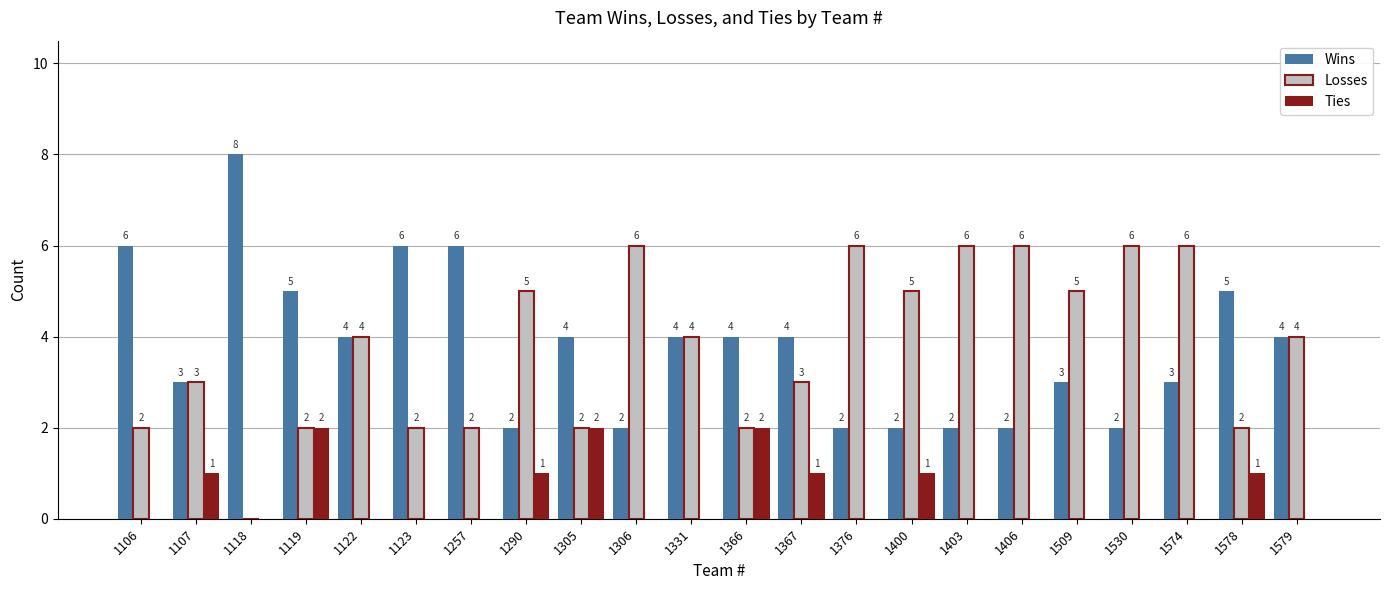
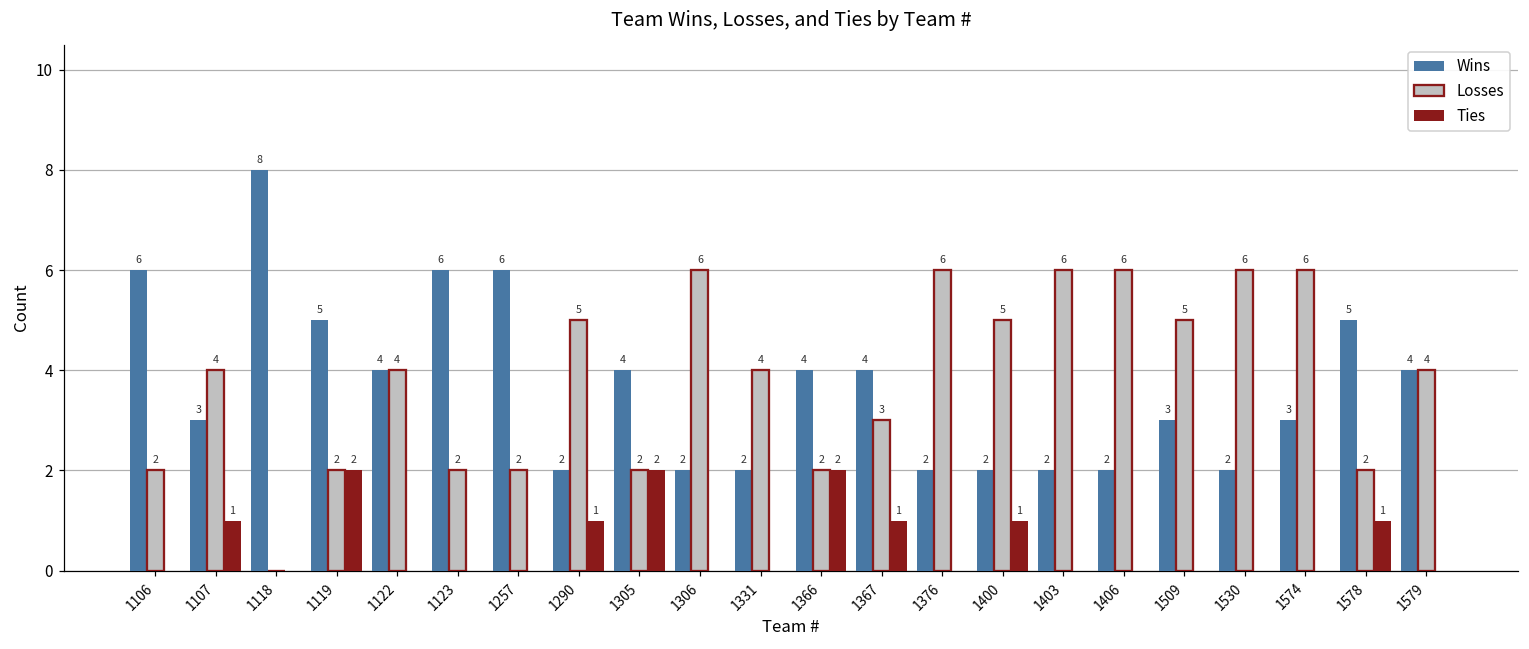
Losses, 1107: 3 -> 4
Wins, 1331: 4 -> 2
